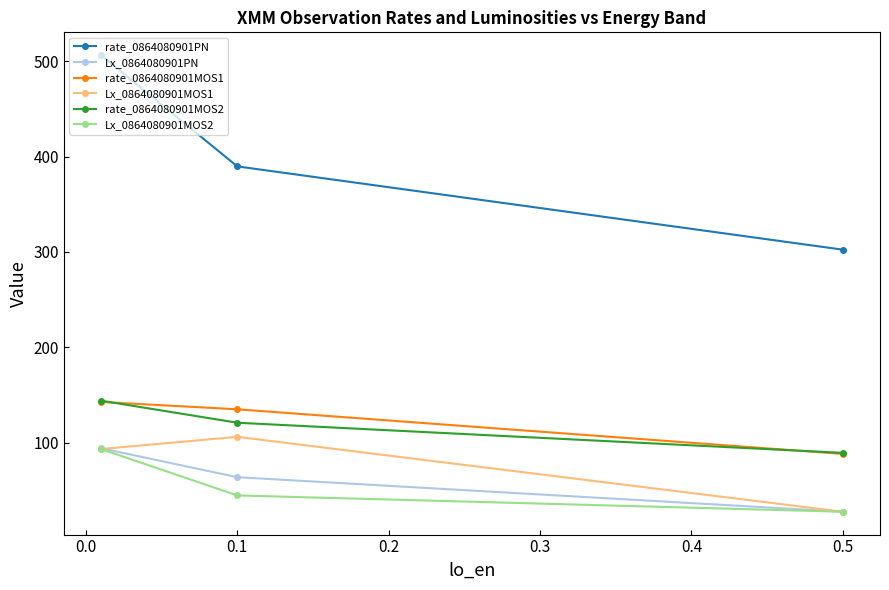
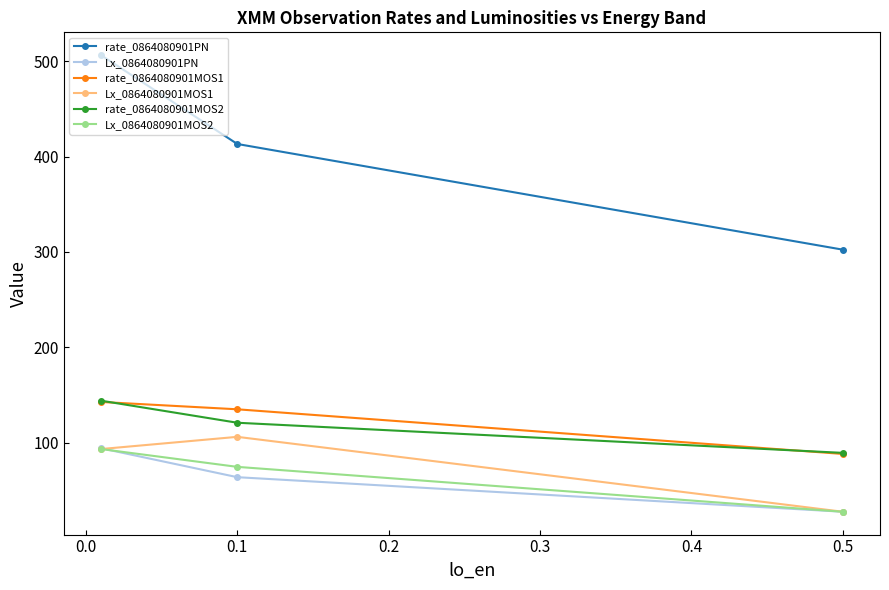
rate_0864080901PN, 0.1: 390 -> 410
Lx_0864080901MOS2, 0.1: 40 -> 70
